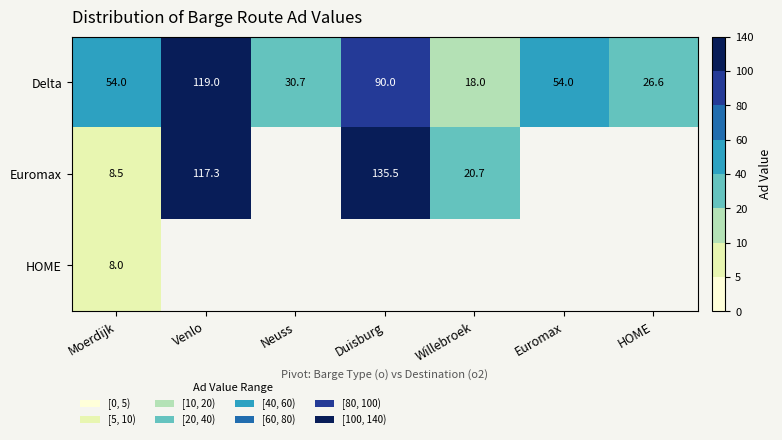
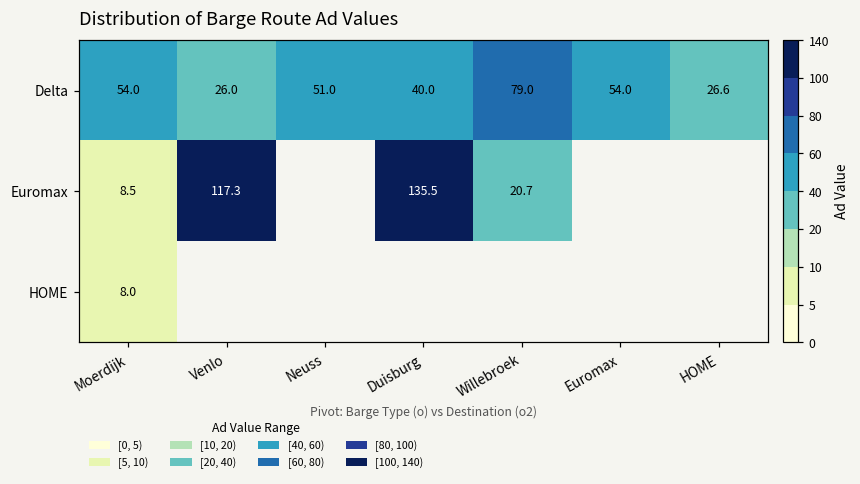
Delta, Venlo: 119.0 -> 26.0
Delta, Neuss: 30.7 -> 51.0
Delta, Duisburg: 90.0 -> 40.0
Delta, Willebroek: 18.0 -> 79.0
